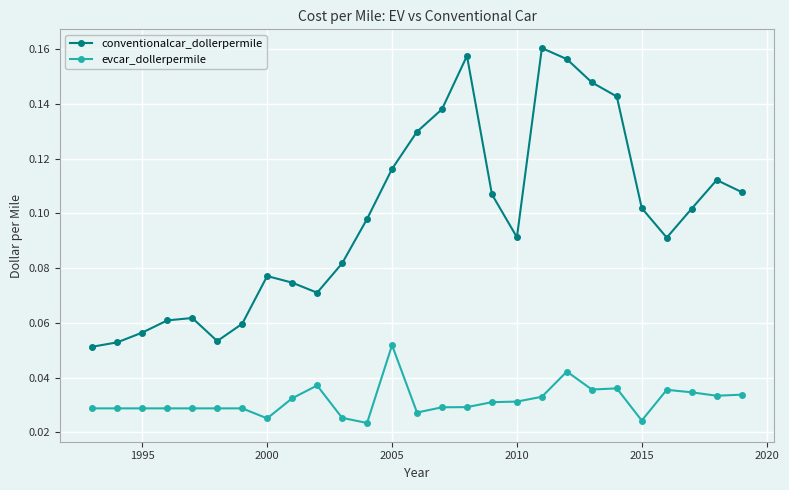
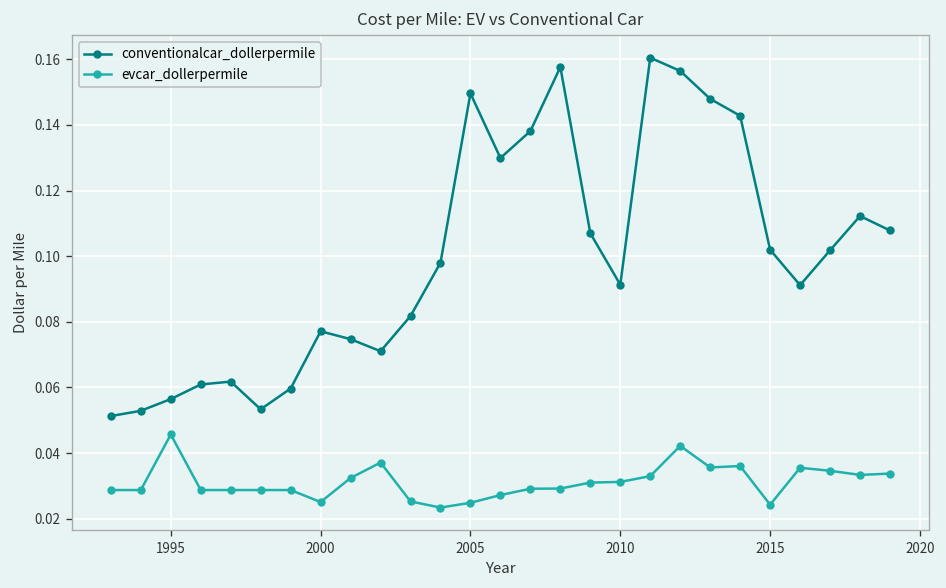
evcar_dollerpermile, 1995: 0.029 -> 0.046
conventionalcar_dollerpermile, 2005: 0.116 -> 0.150
evcar_dollerpermile, 2005: 0.052 -> 0.025
